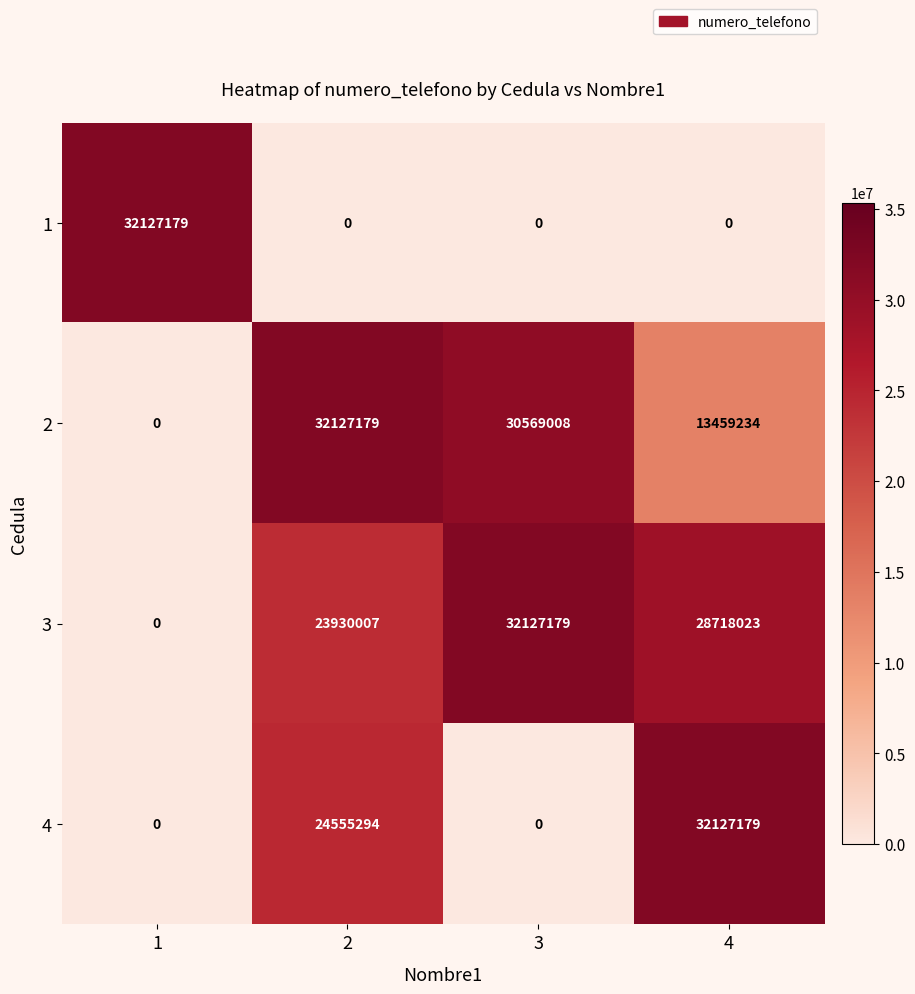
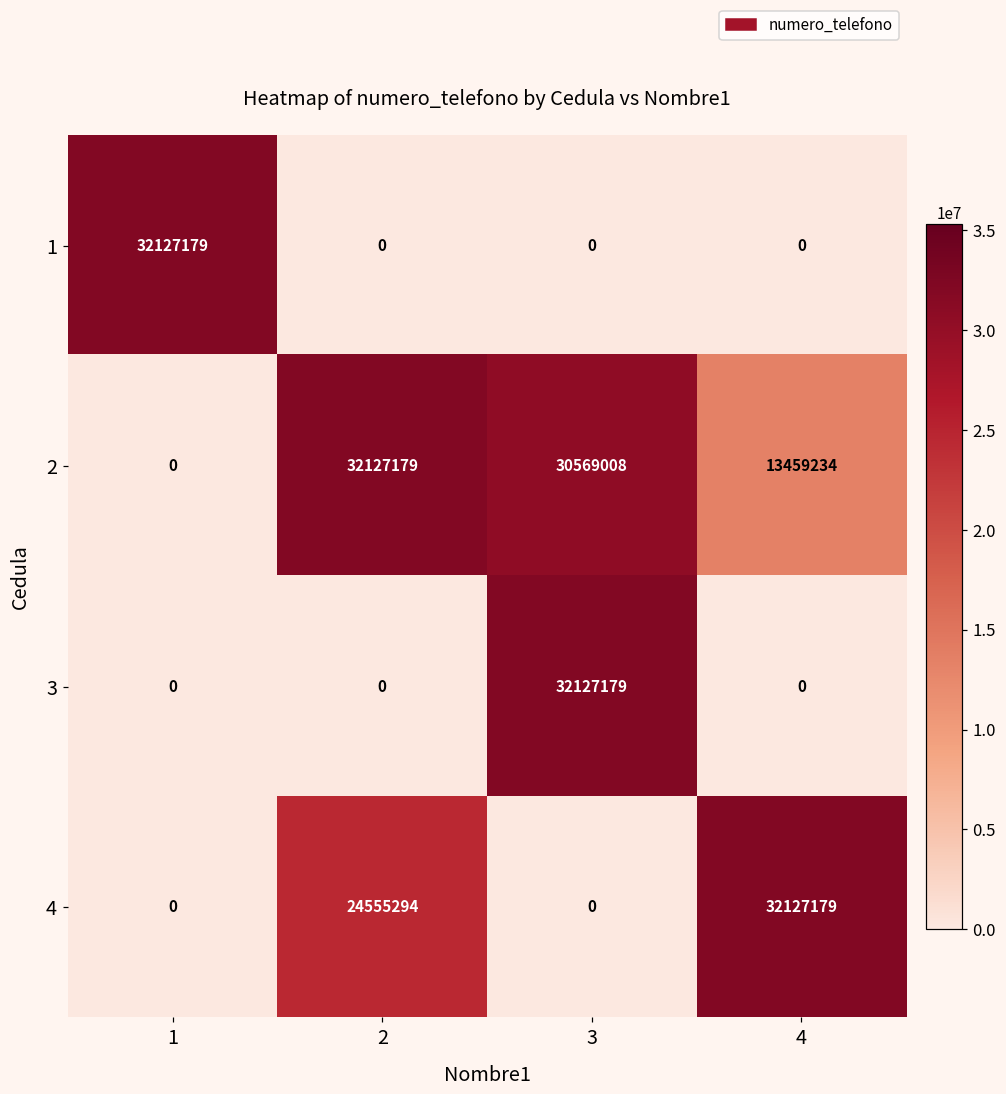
3, 2: 23930007 -> 0
3, 4: 28718023 -> 0
